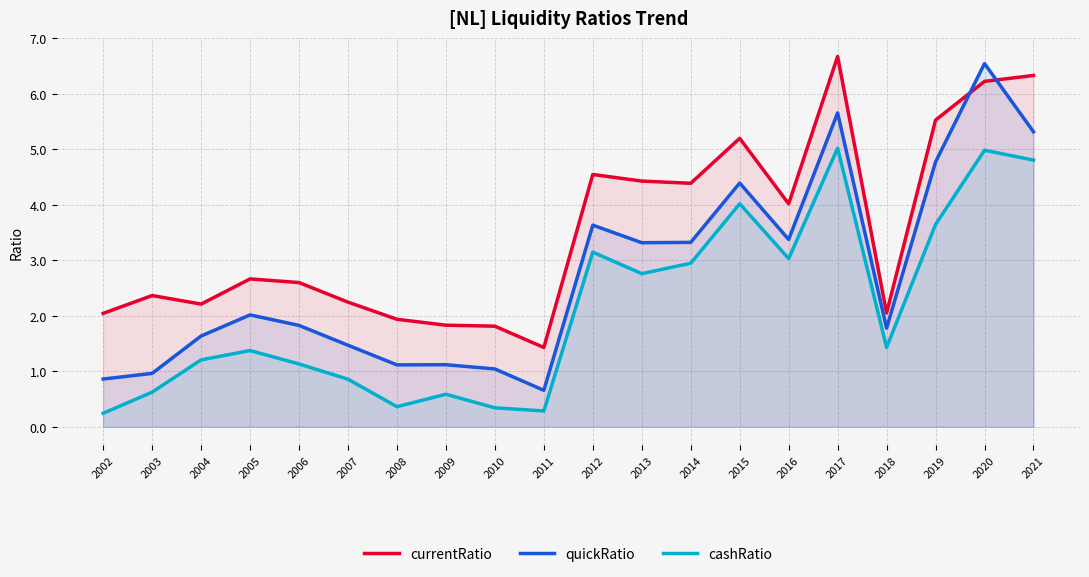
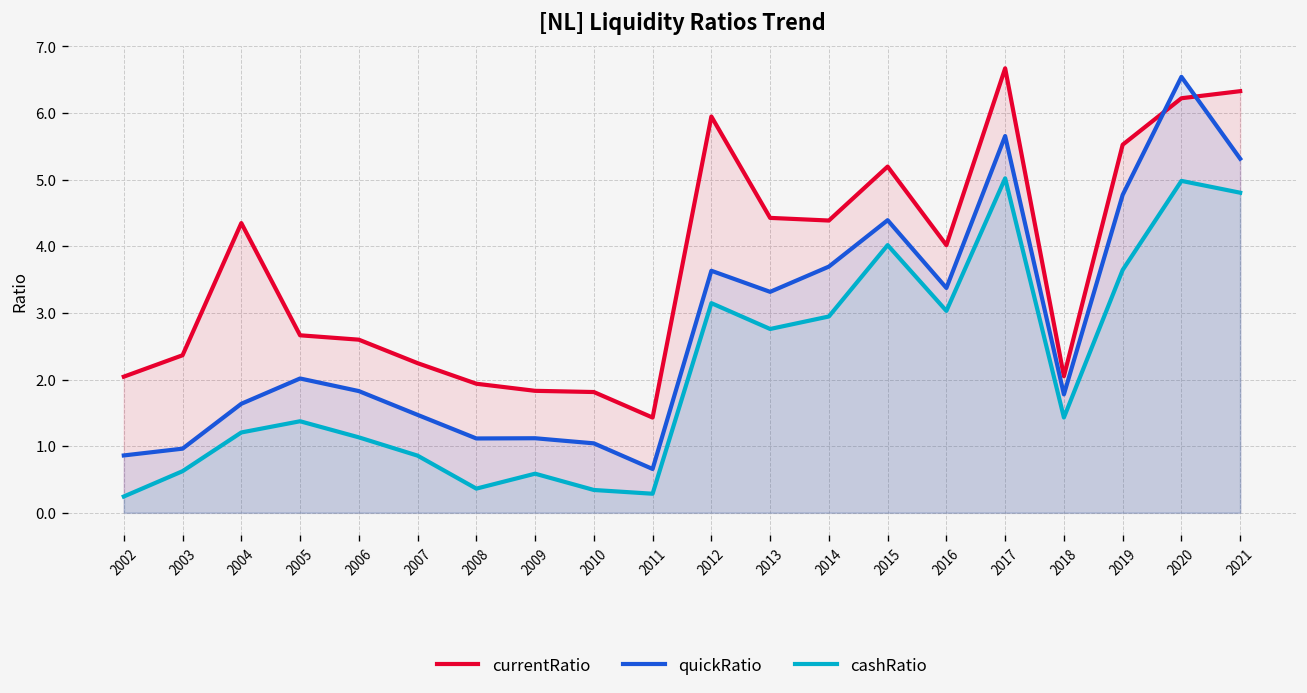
currentRatio, 2004: 2.2 -> 4.3
currentRatio, 2012: 4.5 -> 5.9
quickRatio, 2014: 3.3 -> 3.7
